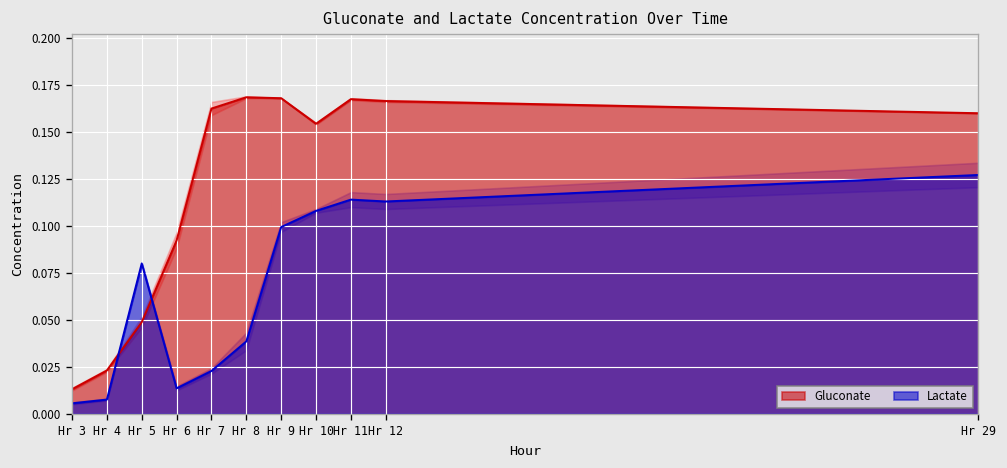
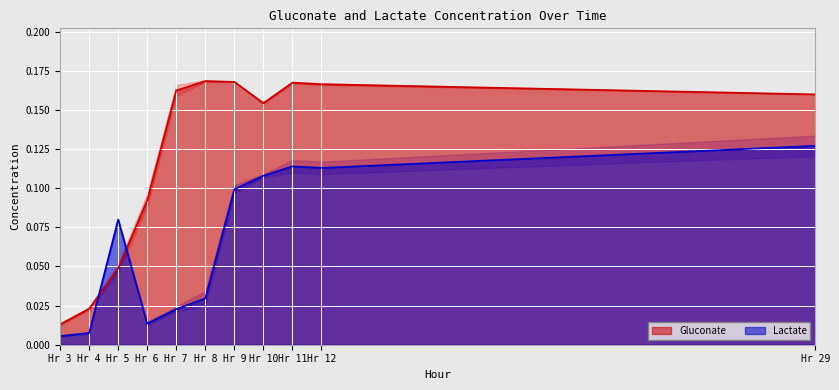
Lactate, Hr 8: 0.039 -> 0.030
